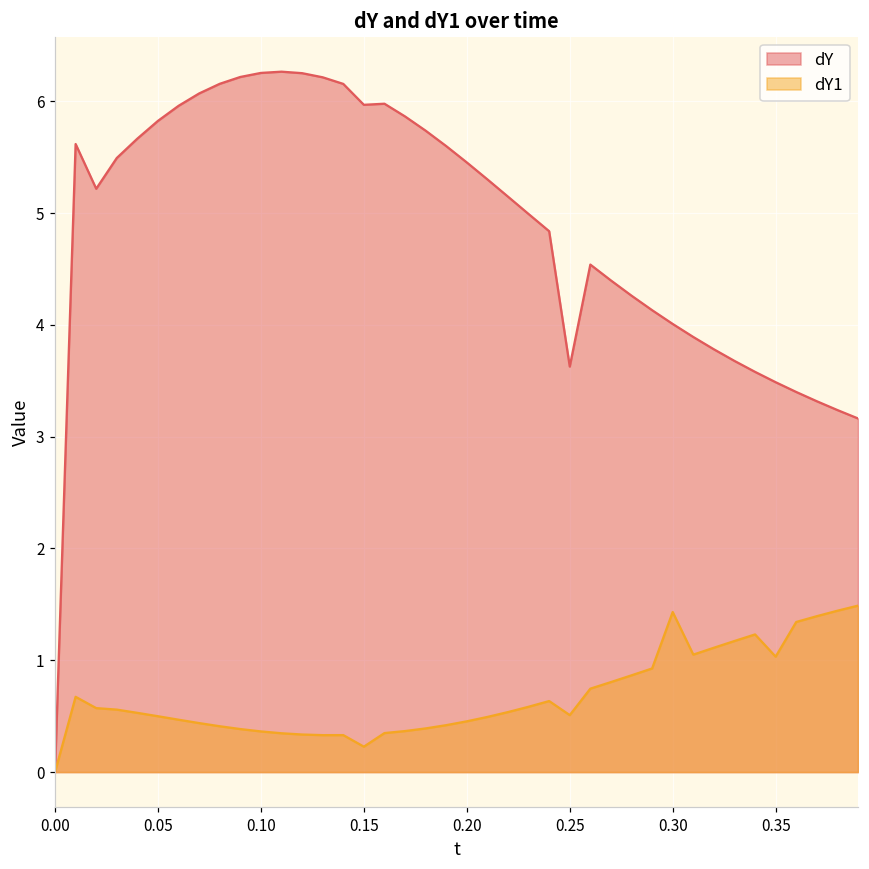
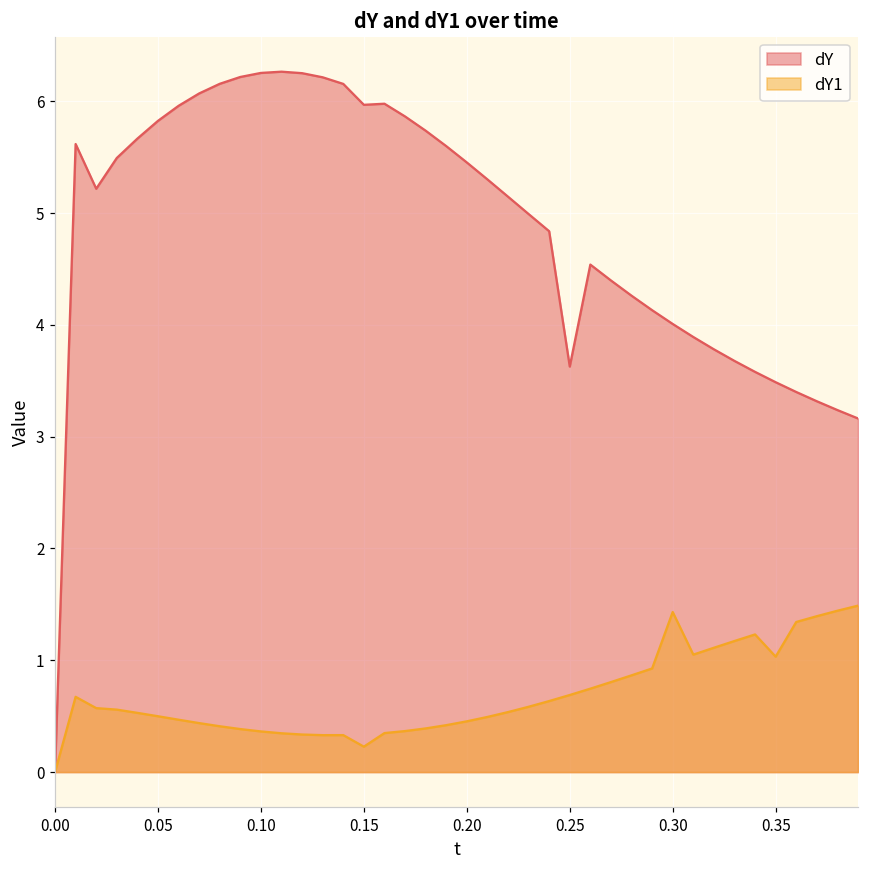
dY1, 0.25: 0.51 -> 0.69
